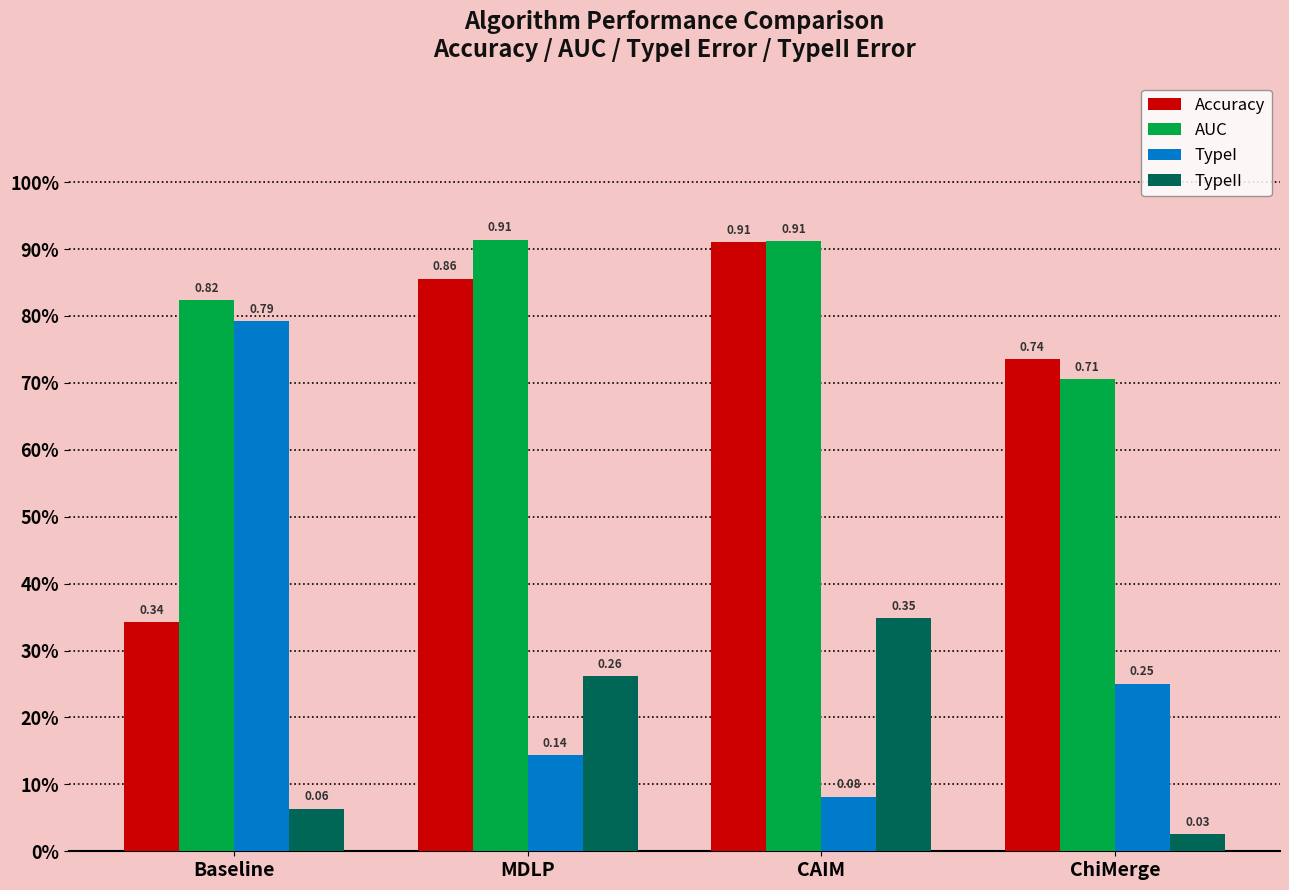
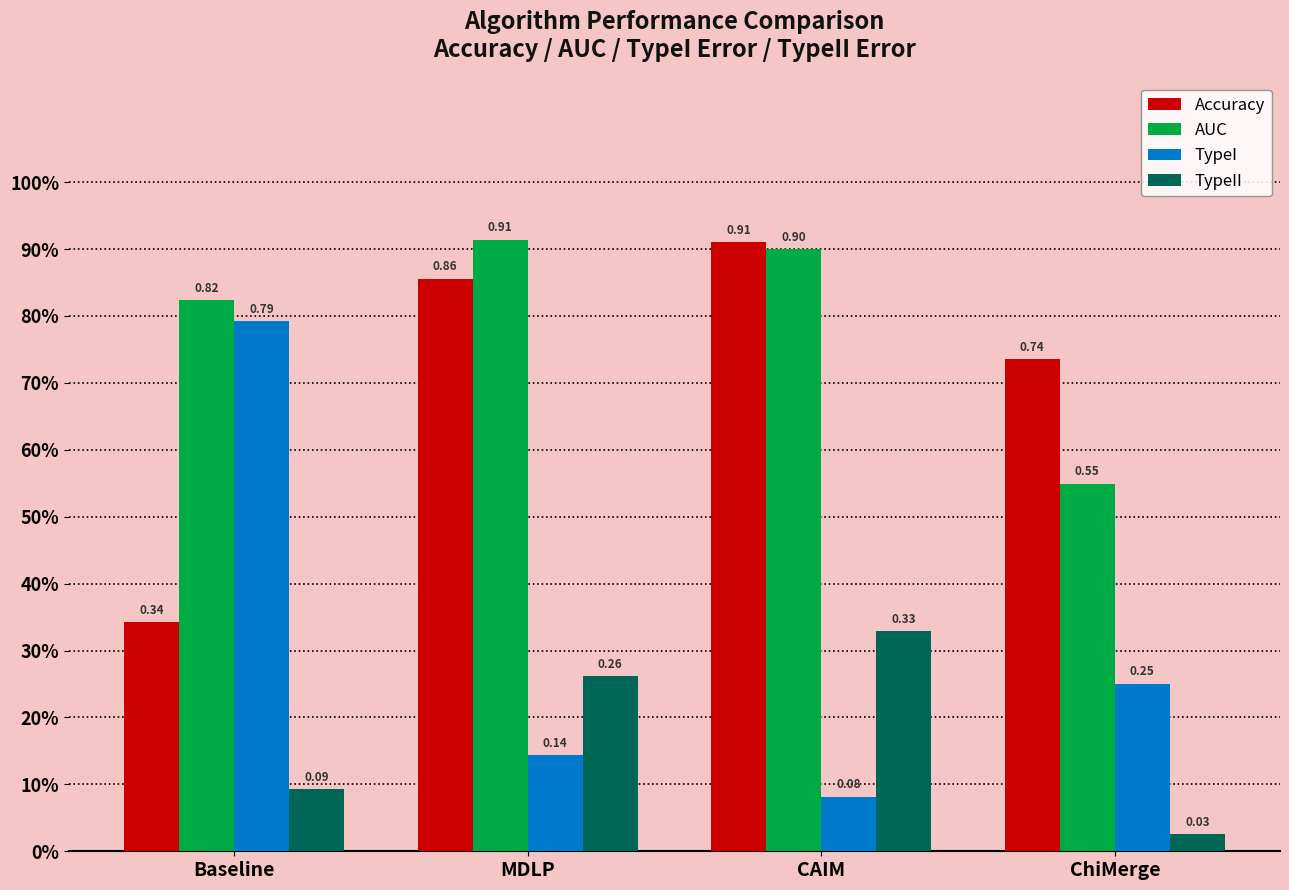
TypeII, Baseline: 0.06 -> 0.09
AUC, CAIM: 0.91 -> 0.90
TypeII, CAIM: 0.35 -> 0.33
AUC, ChiMerge: 0.71 -> 0.55
